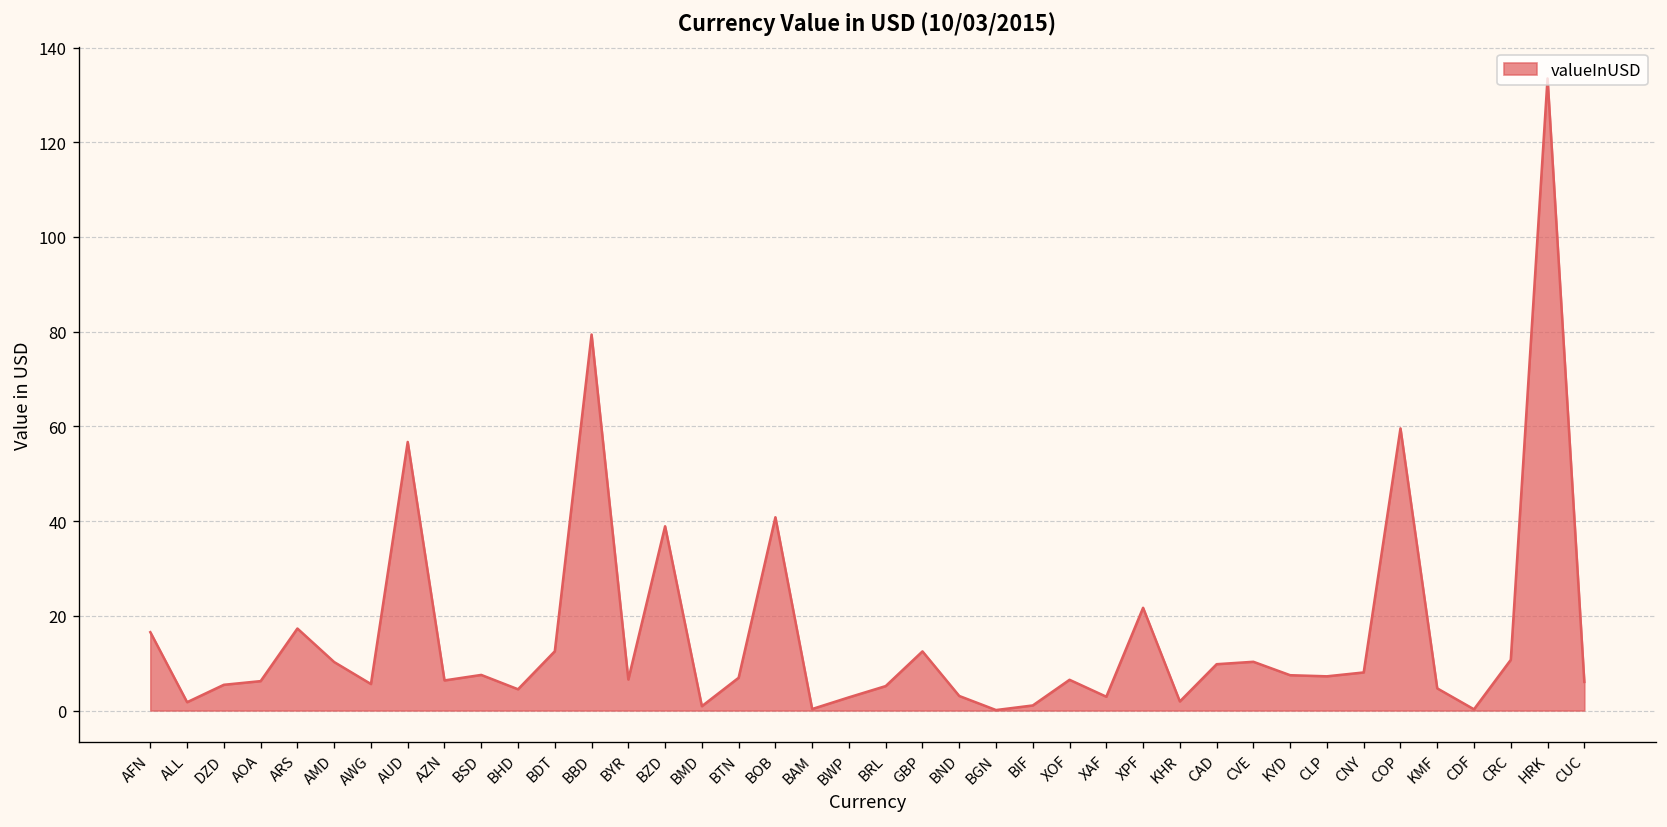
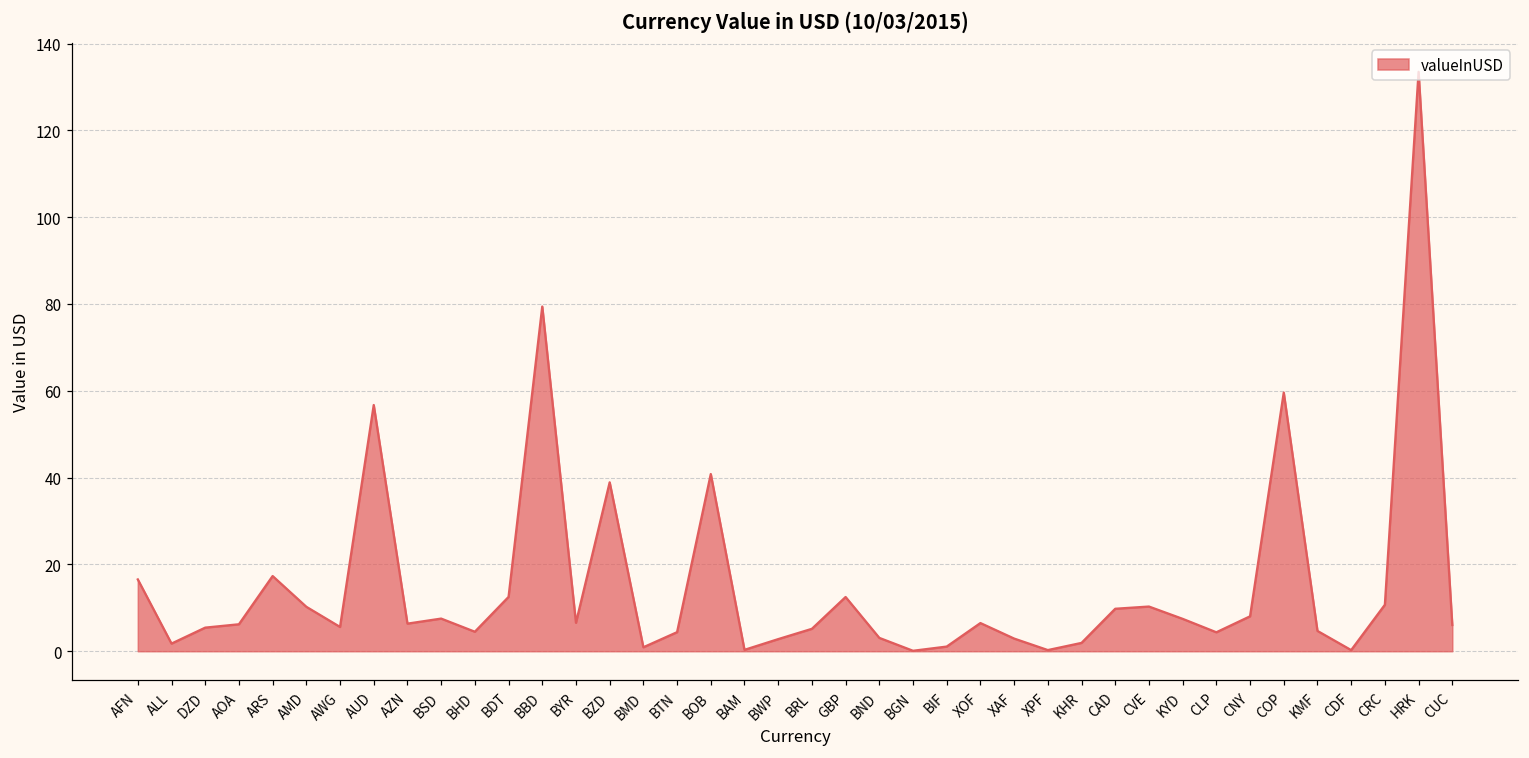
BTN: 7 -> 4
XPF: 22 -> 0
CLP: 7 -> 4
